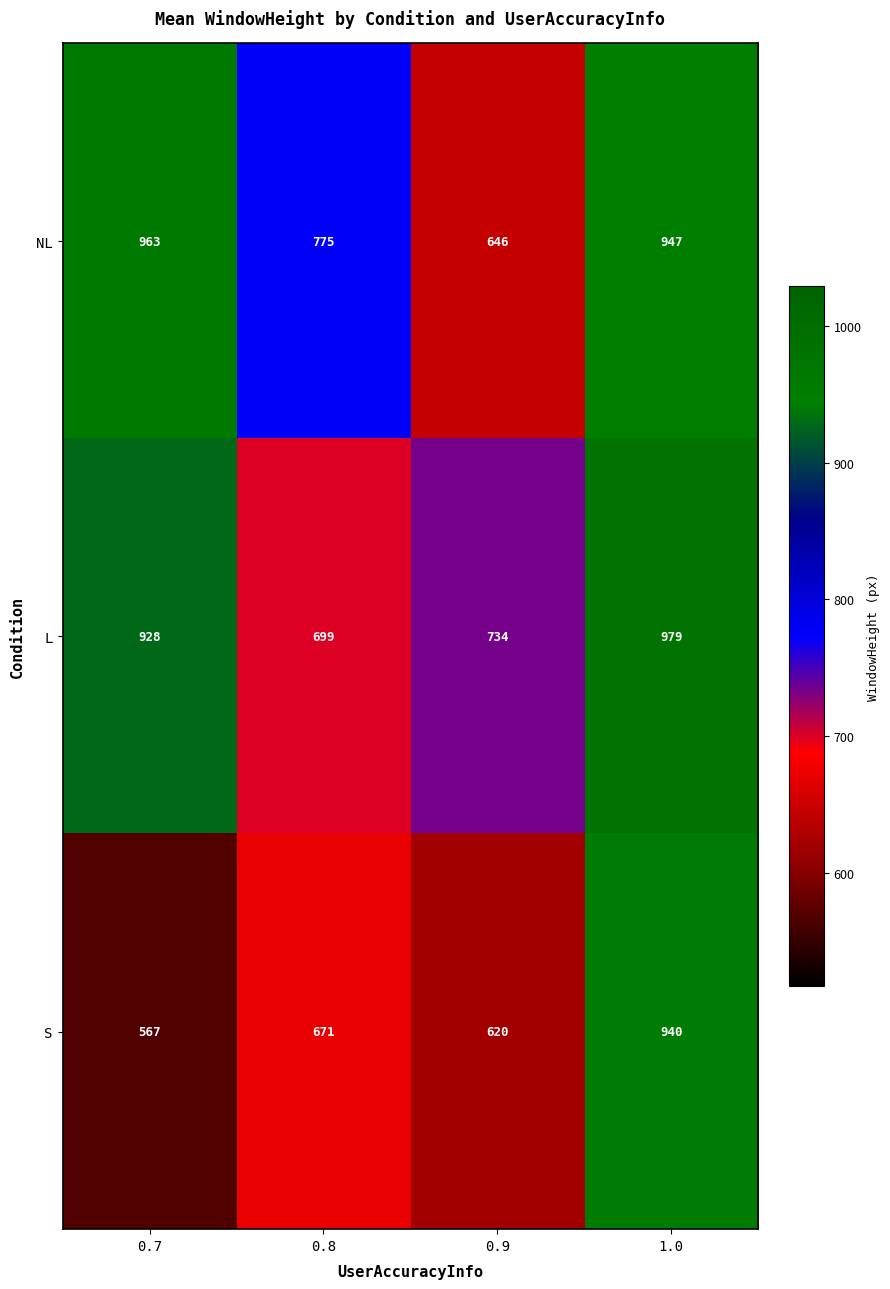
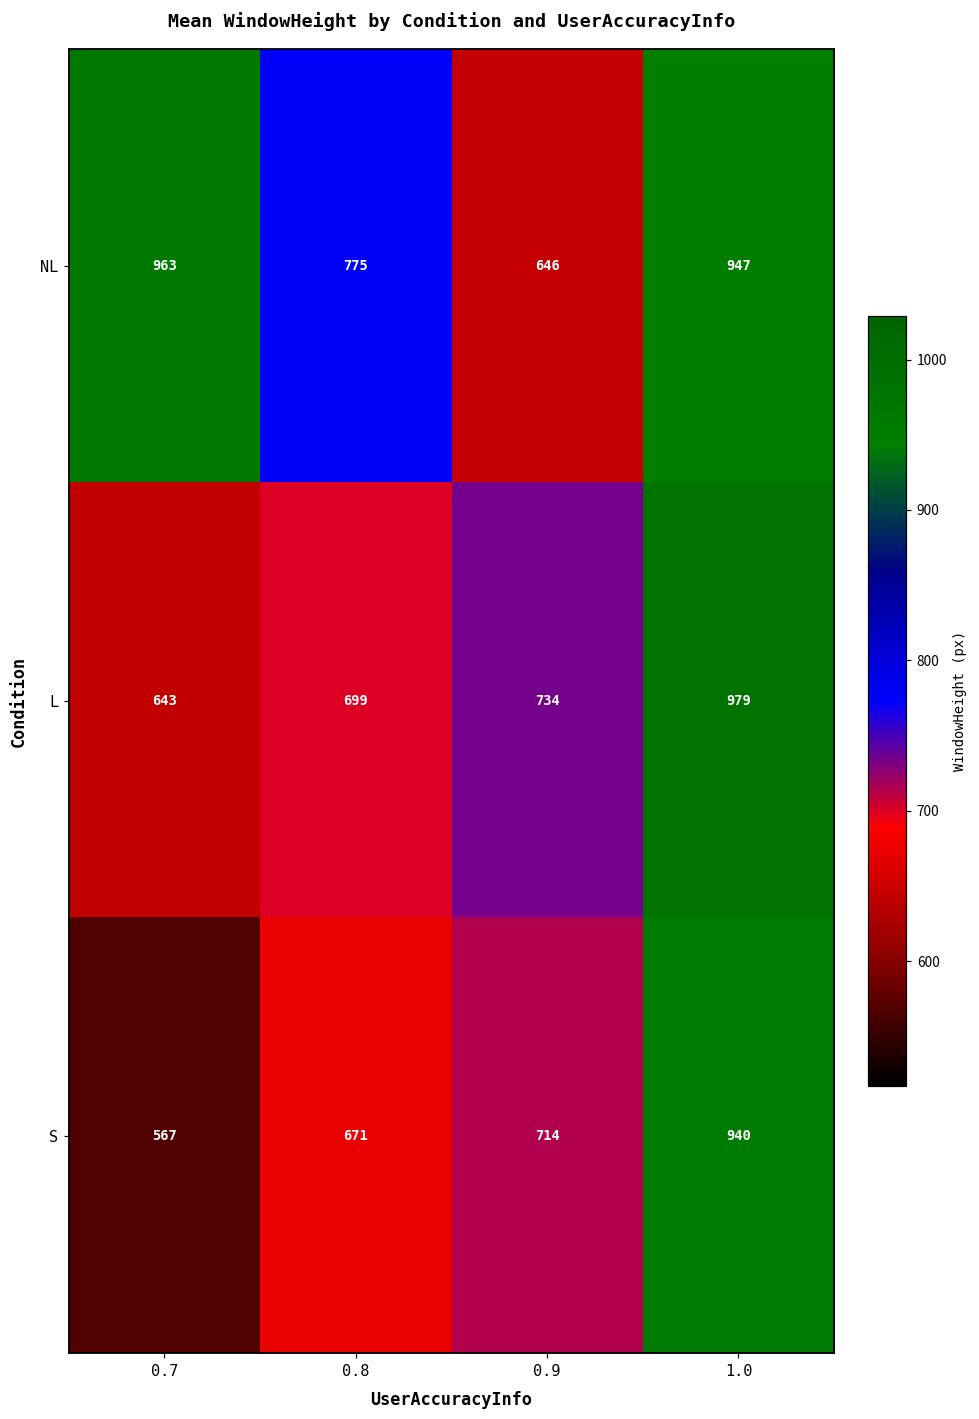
L, 0.7: 928 -> 643
S, 0.9: 620 -> 714
